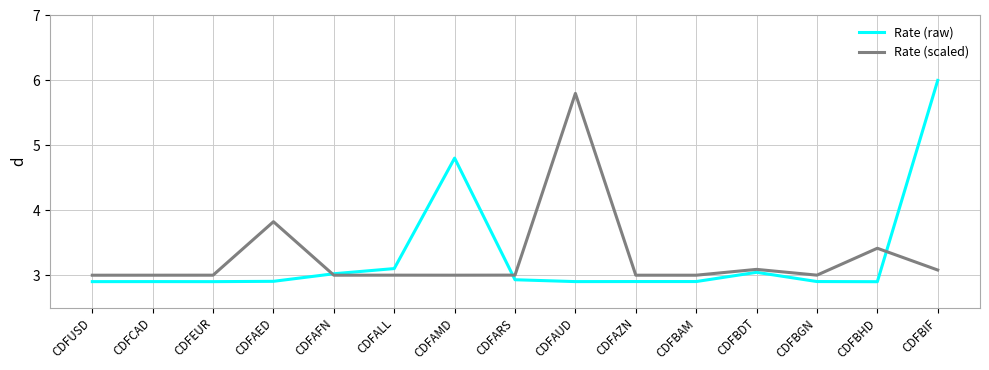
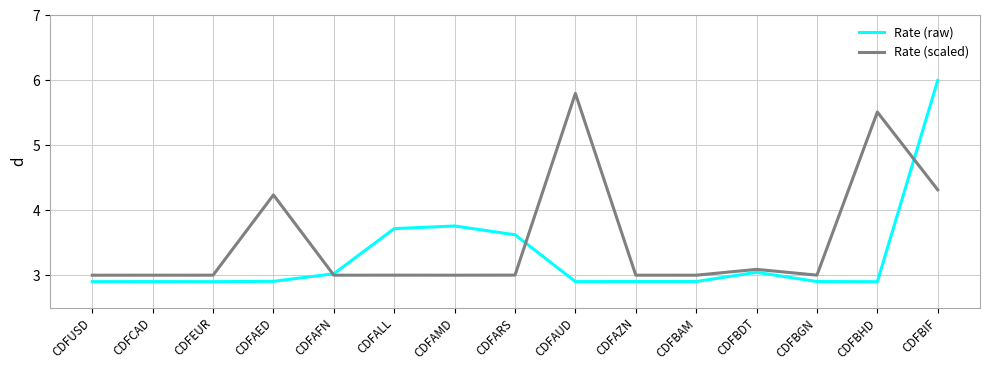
Rate (scaled), CDFAED: 3.8 -> 4.2
Rate (raw), CDFALL: 3.1 -> 3.7
Rate (raw), CDFAMD: 4.8 -> 3.8
Rate (raw), CDFARS: 2.9 -> 3.6
Rate (scaled), CDFBHD: 3.4 -> 5.5
Rate (scaled), CDFBIF: 3.1 -> 4.3
